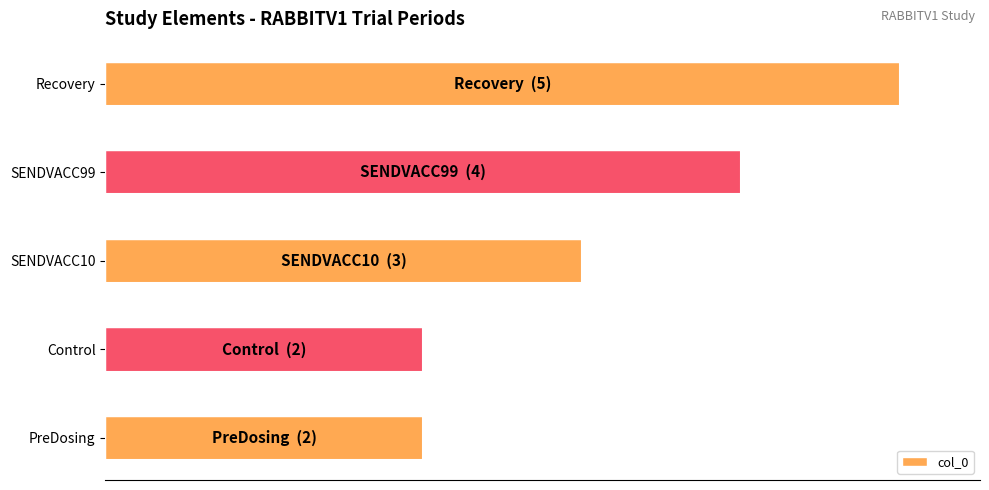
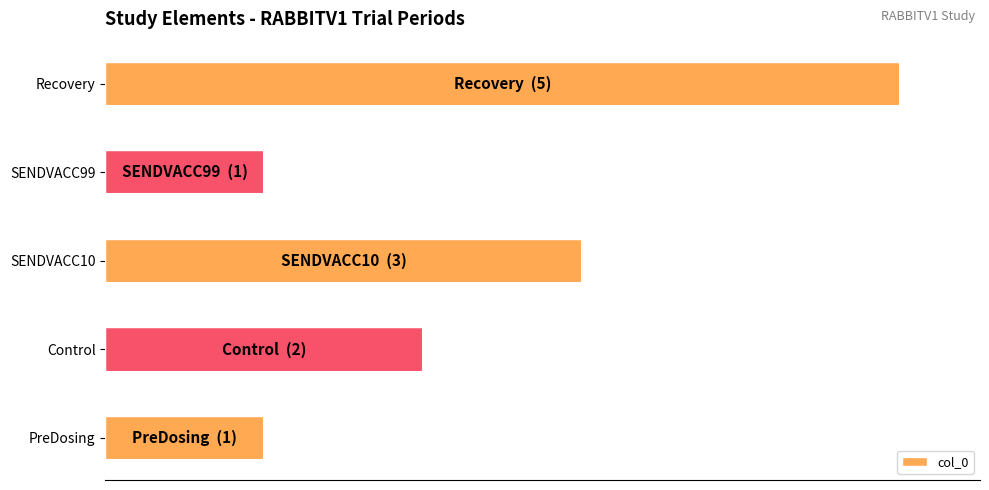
SENDVACC99: (4) -> (1)
PreDosing: (2) -> (1)
